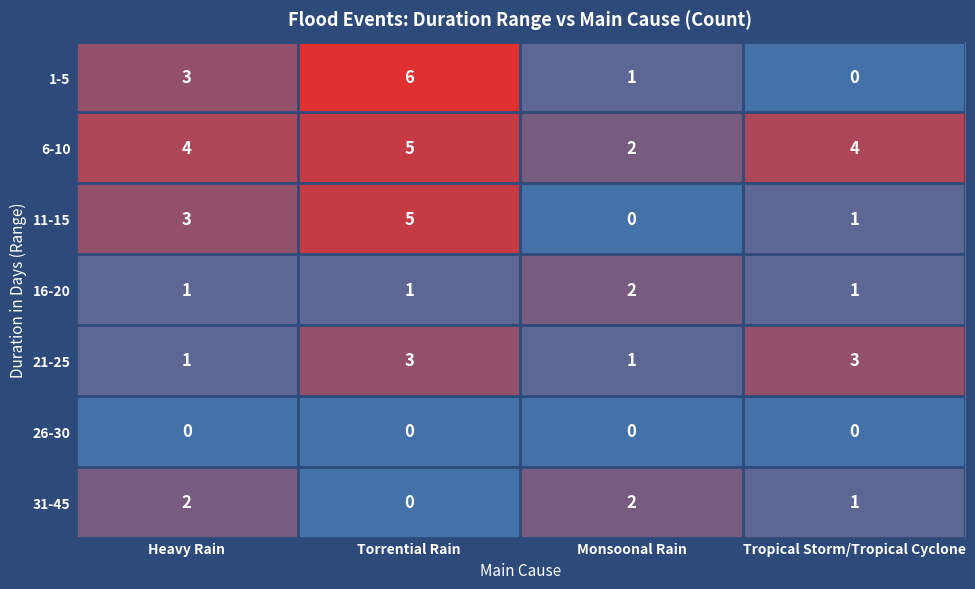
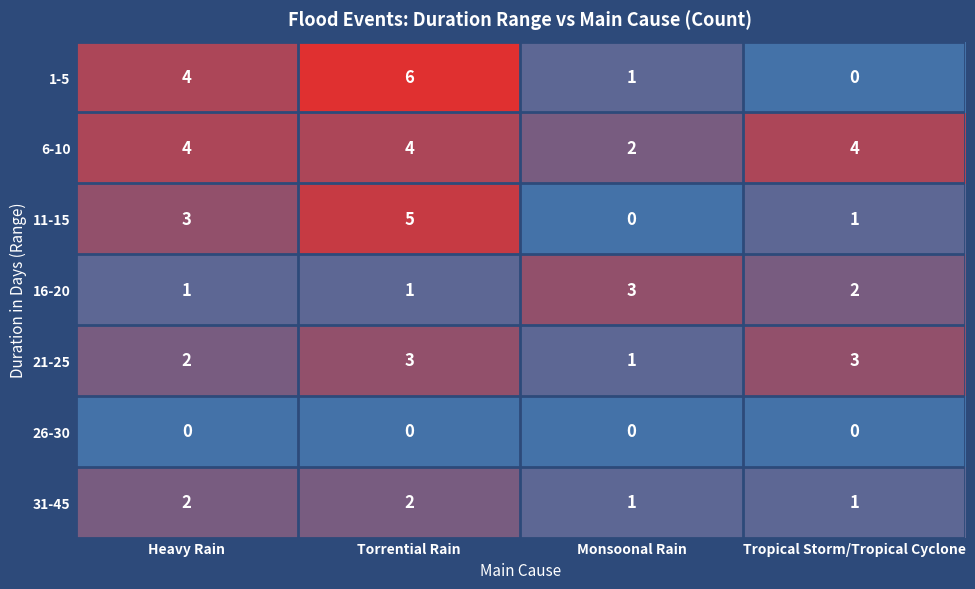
1-5, Heavy Rain: 3 -> 4
6-10, Torrential Rain: 5 -> 4
16-20, Monsoonal Rain: 2 -> 3
16-20, Tropical Storm/Tropical Cyclone: 1 -> 2
21-25, Heavy Rain: 1 -> 2
31-45, Torrential Rain: 0 -> 2
31-45, Monsoonal Rain: 2 -> 1
